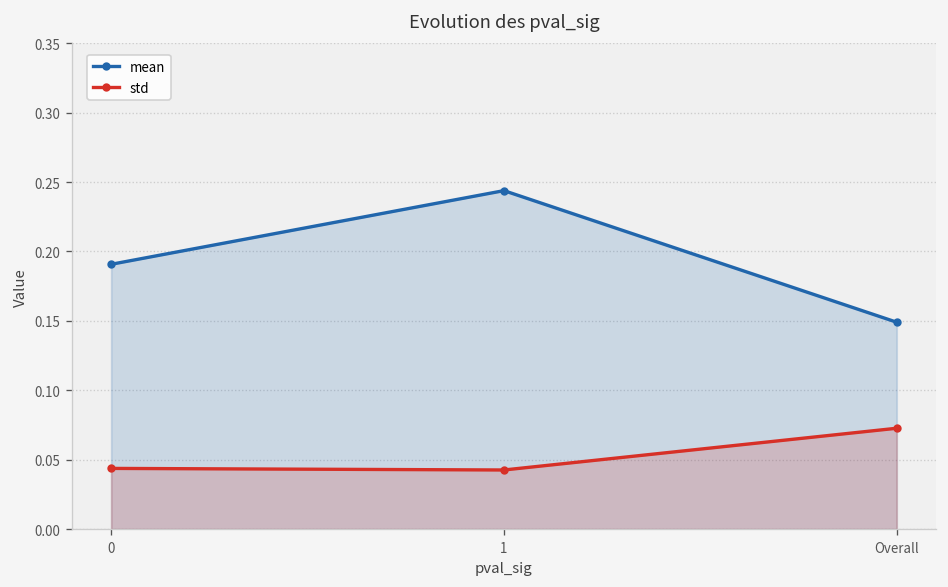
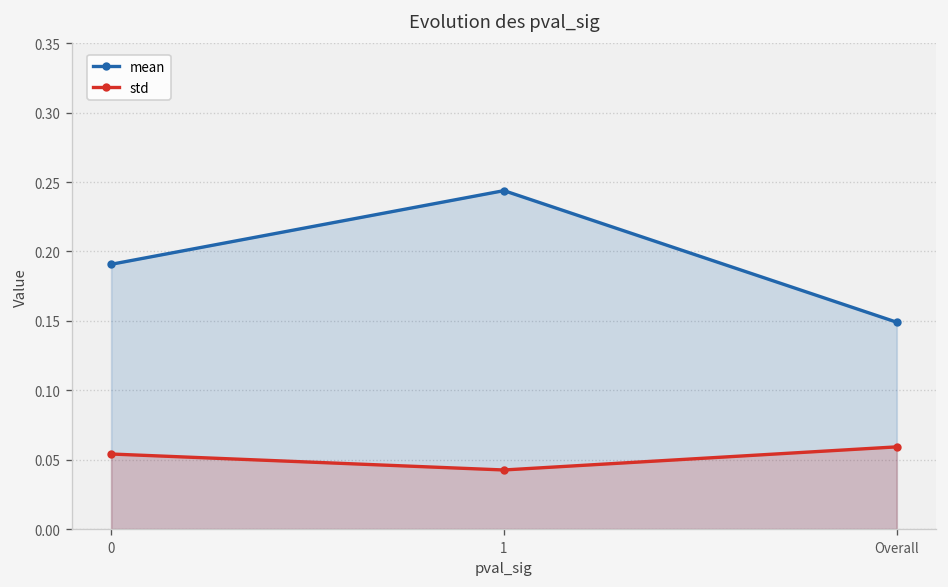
std, 0: 0.044 -> 0.054
std, Overall: 0.073 -> 0.059
